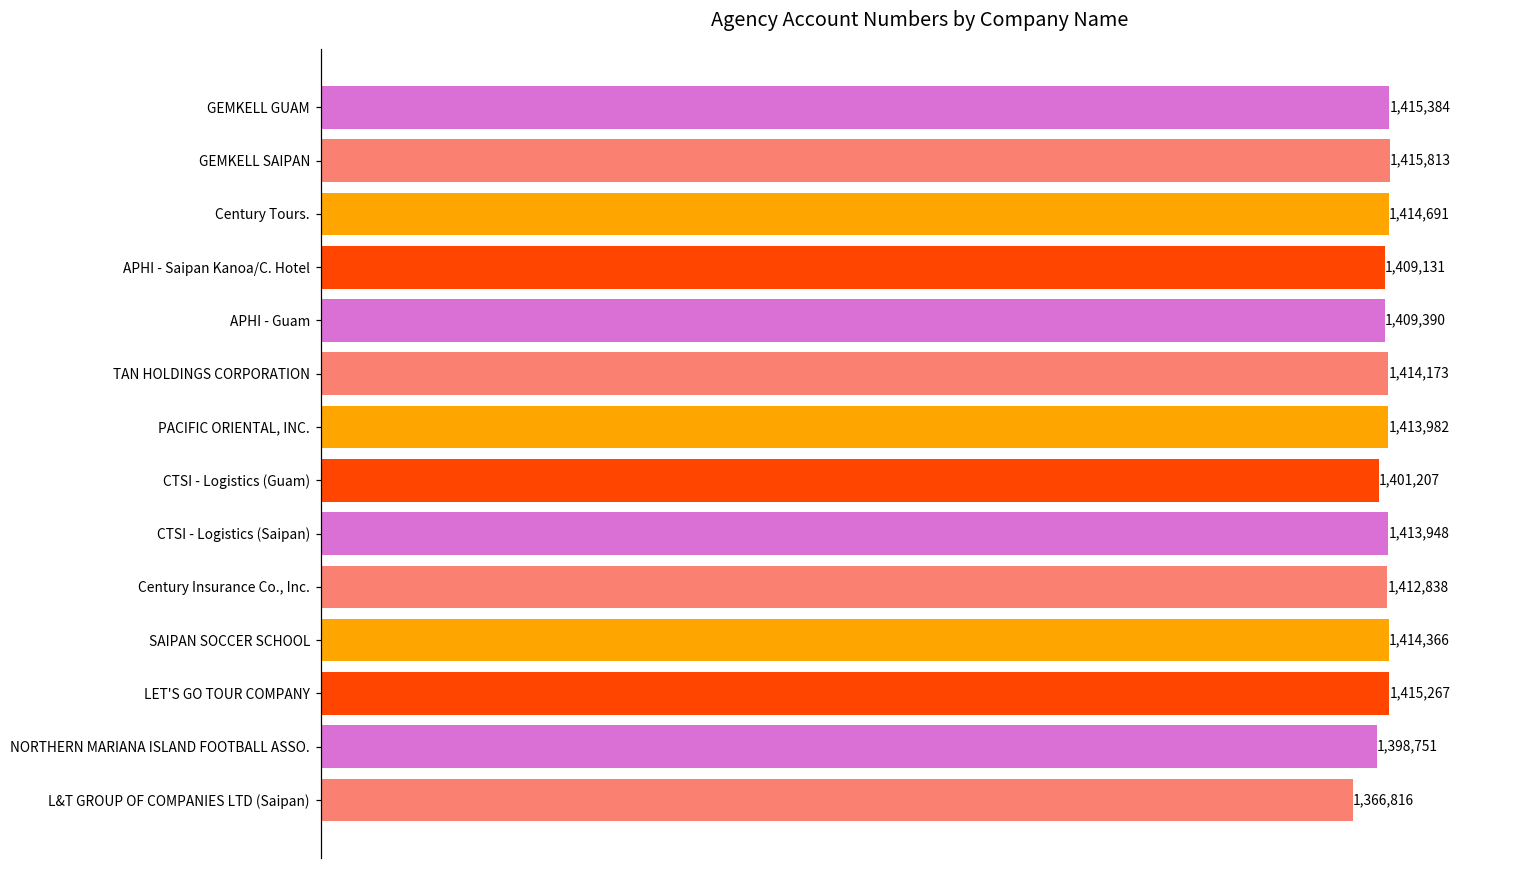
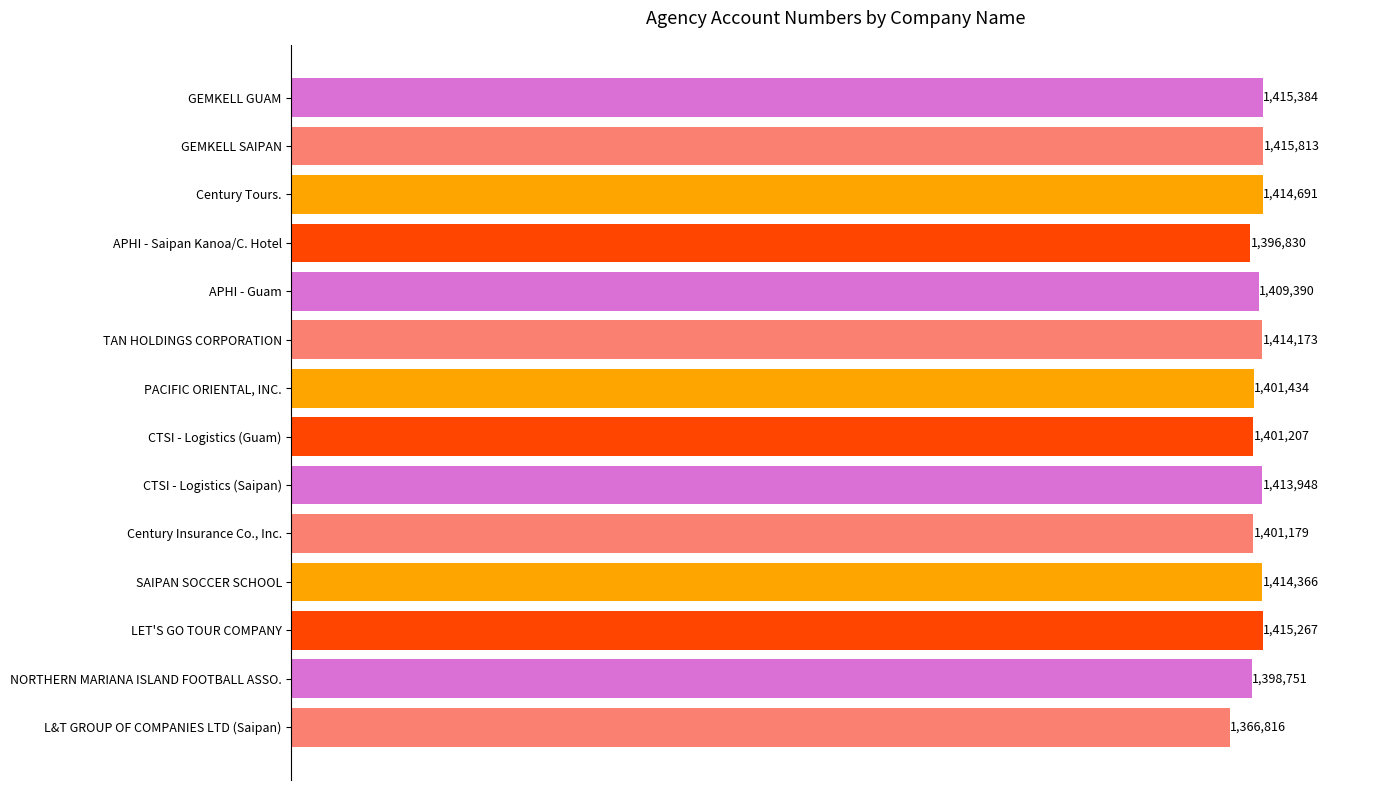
APHI - Saipan Kanoa/C. Hotel: 1,409,131 -> 1,396,830
PACIFIC ORIENTAL, INC.: 1,413,982 -> 1,401,434
Century Insurance Co., Inc.: 1,412,838 -> 1,401,179
